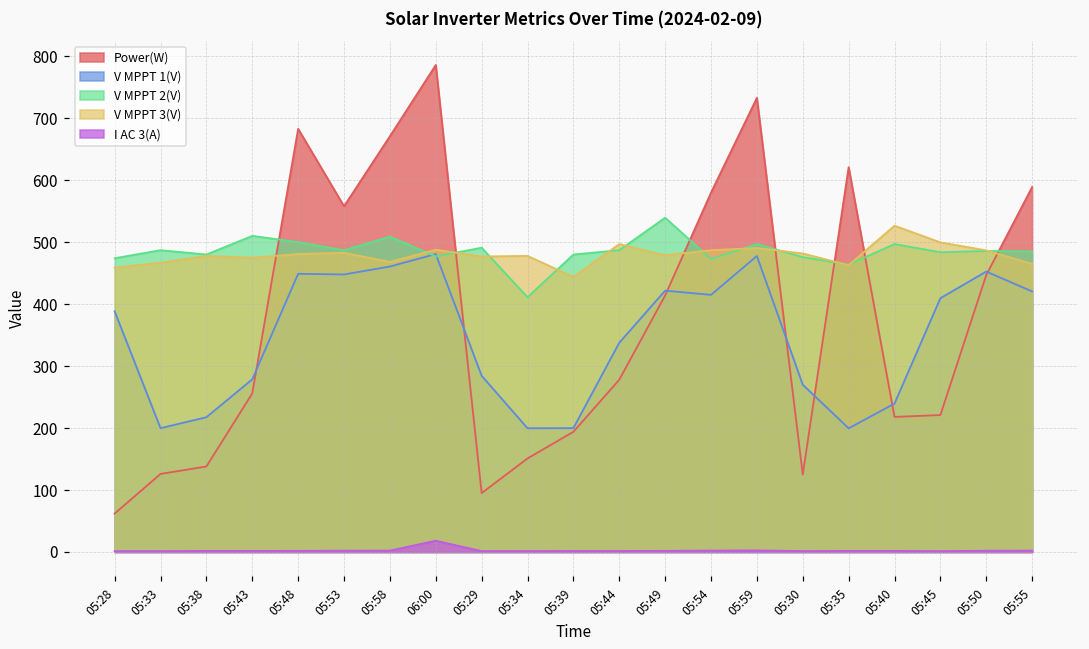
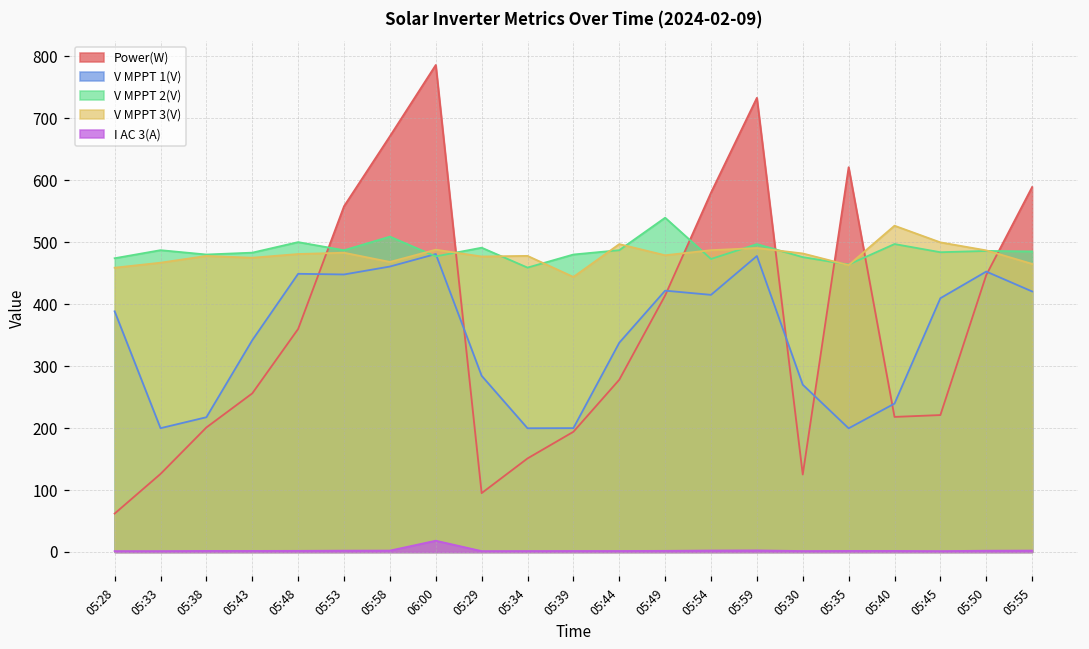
Power(W), 05:38: 140 -> 200
V MPPT 1(V), 05:43: 280 -> 340
V MPPT 2(V), 05:43: 510 -> 480
Power(W), 05:48: 680 -> 360
V MPPT 2(V), 05:34: 410 -> 460
